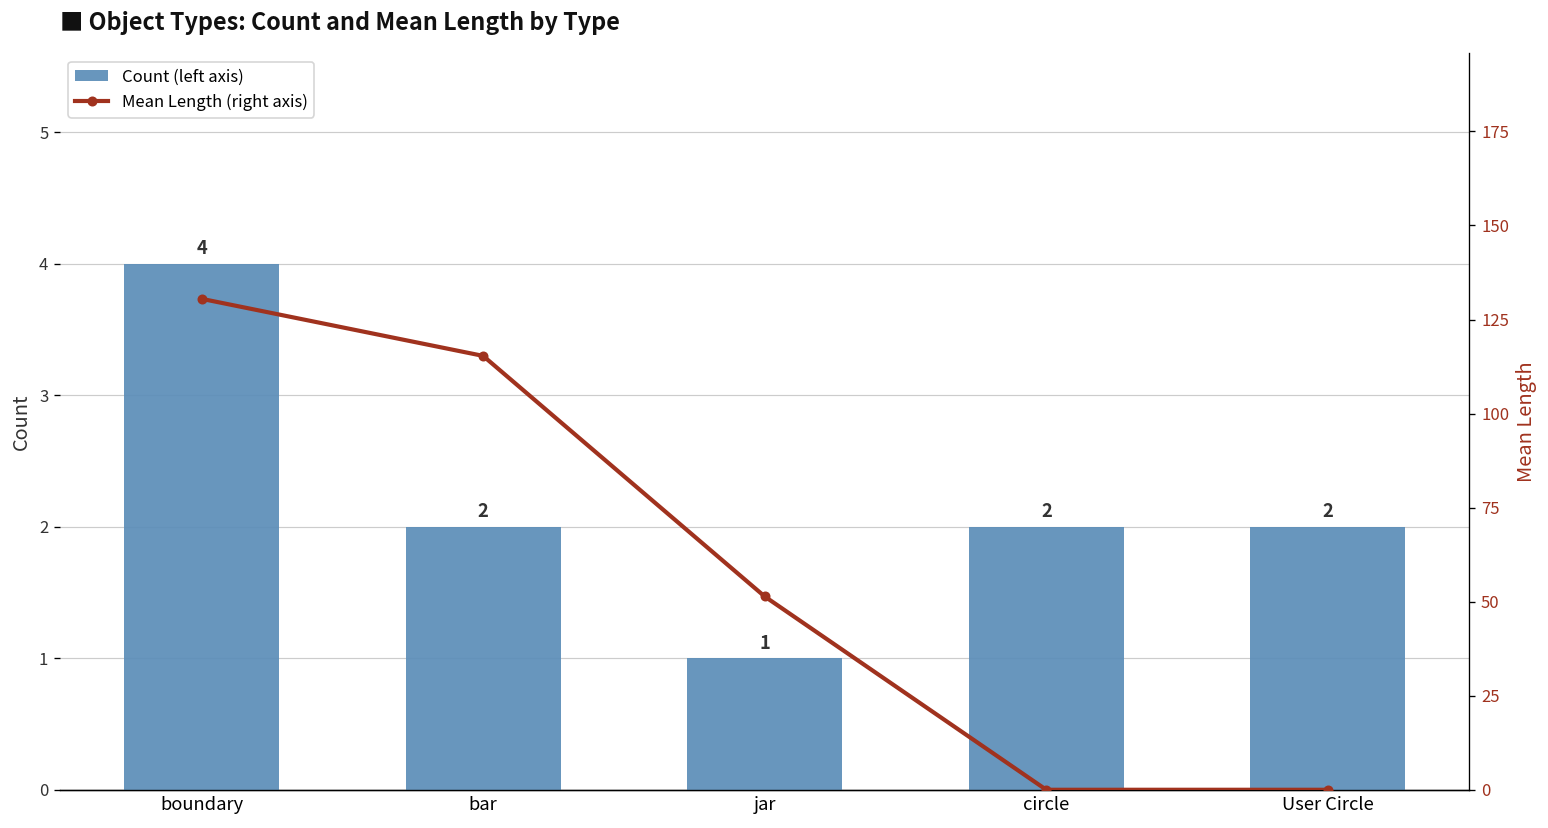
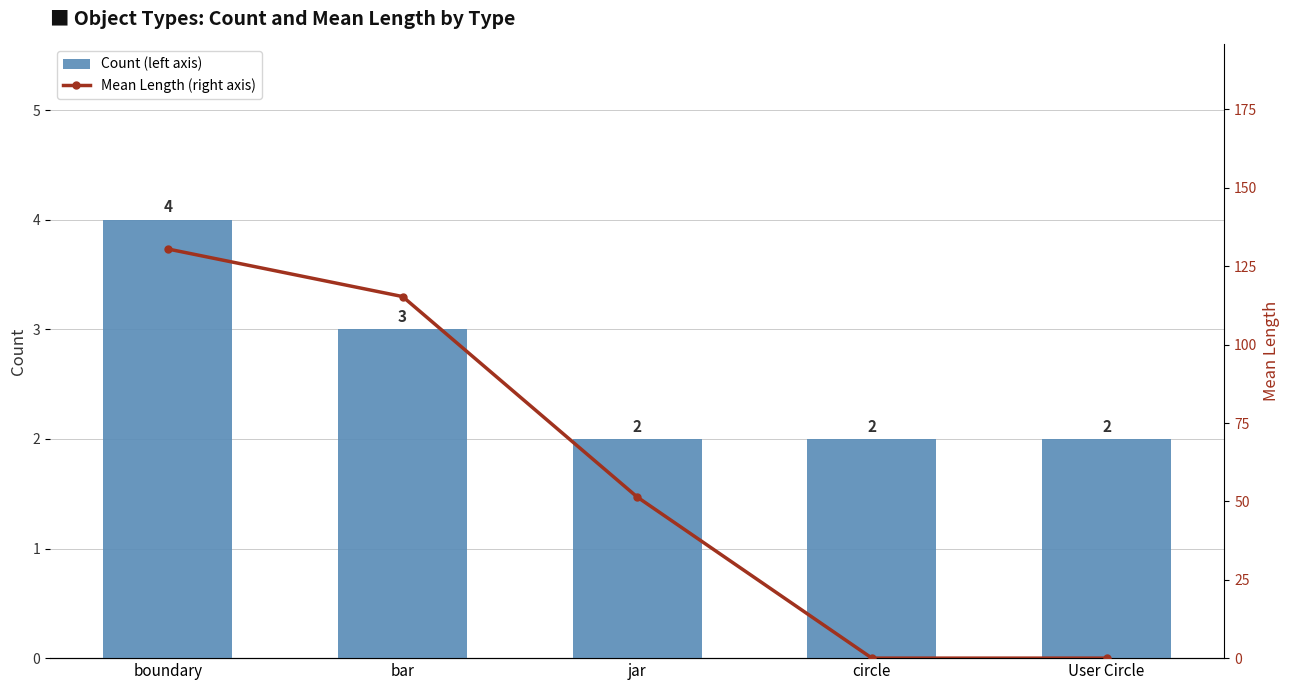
Count (left axis), bar: 2 -> 3
Count (left axis), jar: 1 -> 2
